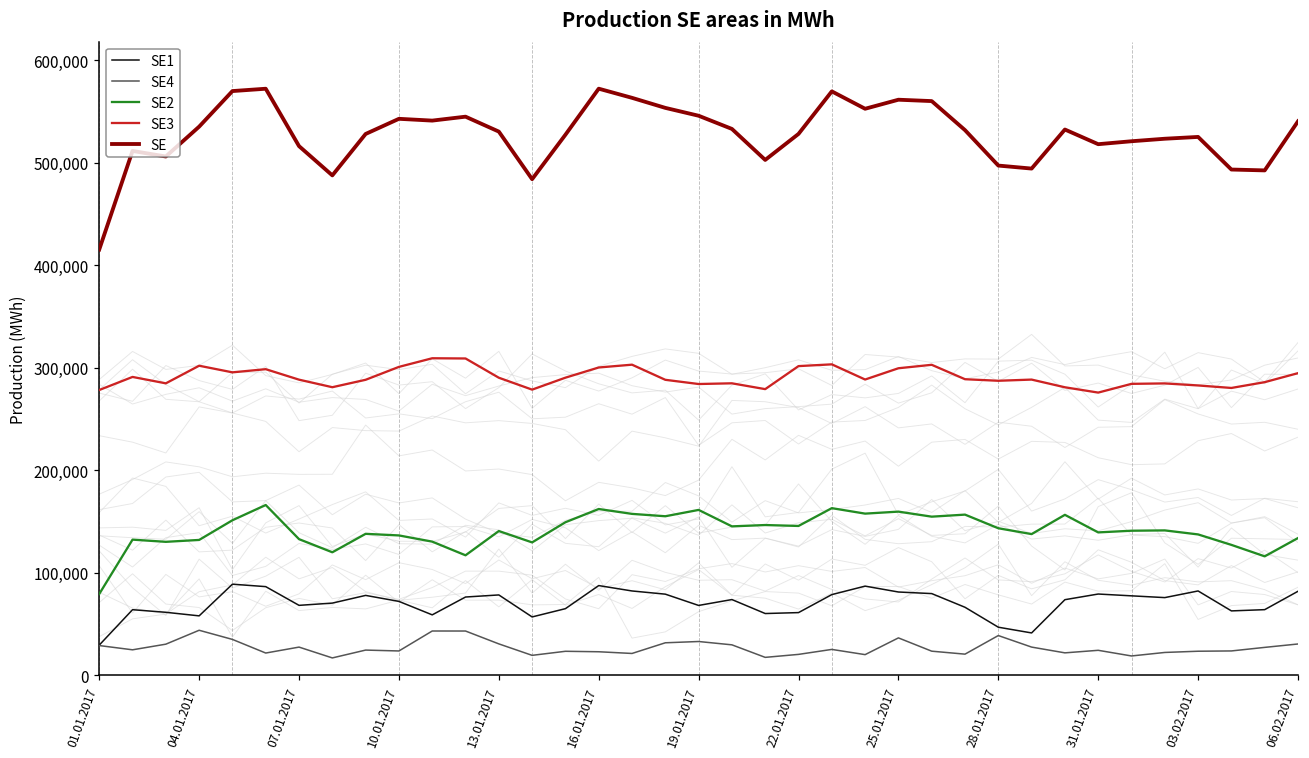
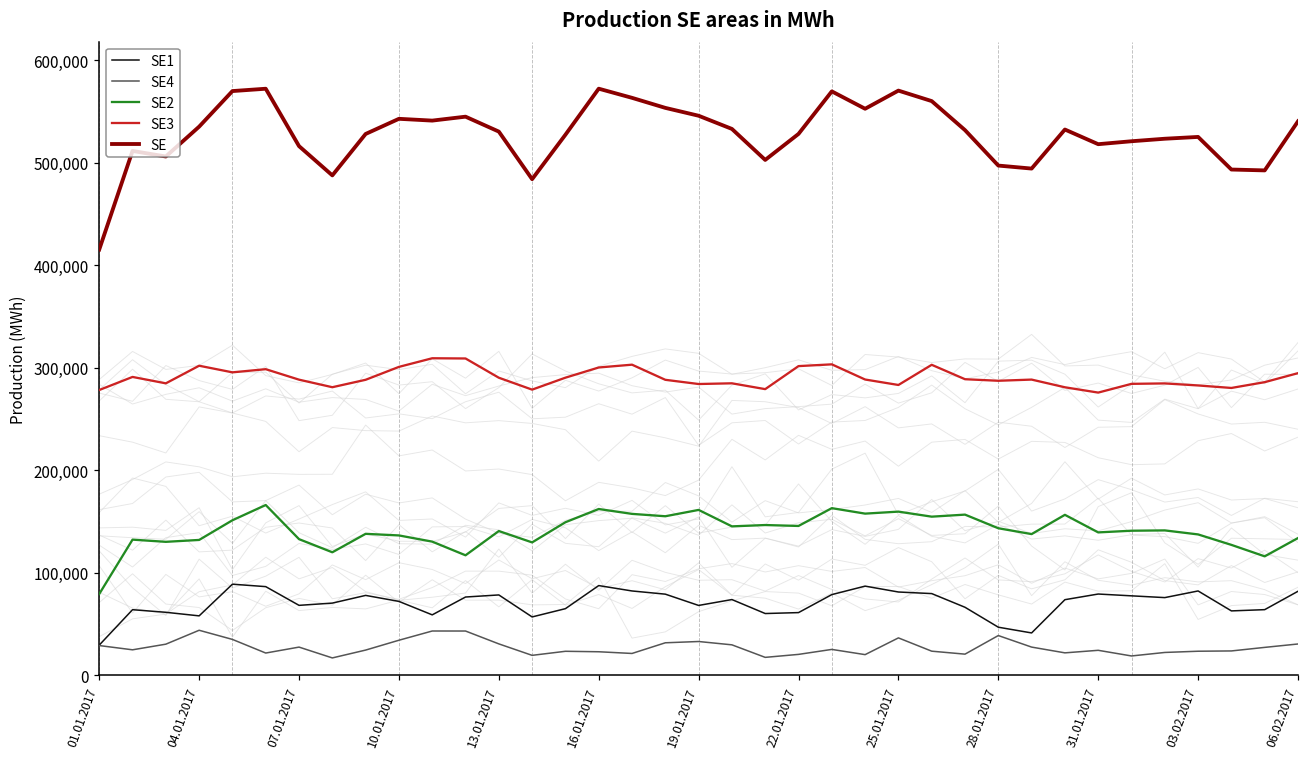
SE4, 10.01.2017: 20,000 -> 30,000
SE3, 25.01.2017: 300,000 -> 280,000
SE, 25.01.2017: 560,000 -> 570,000
